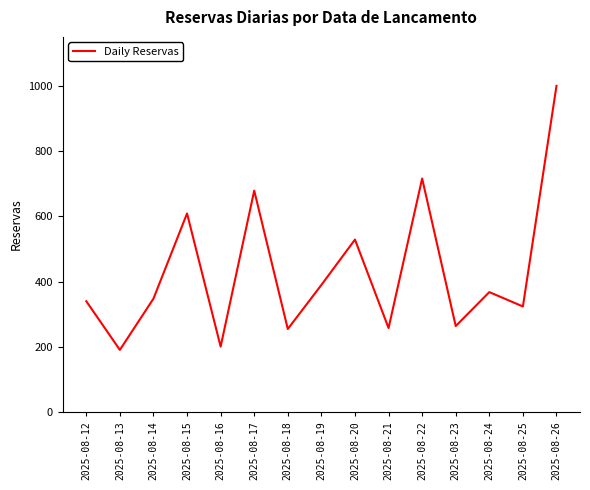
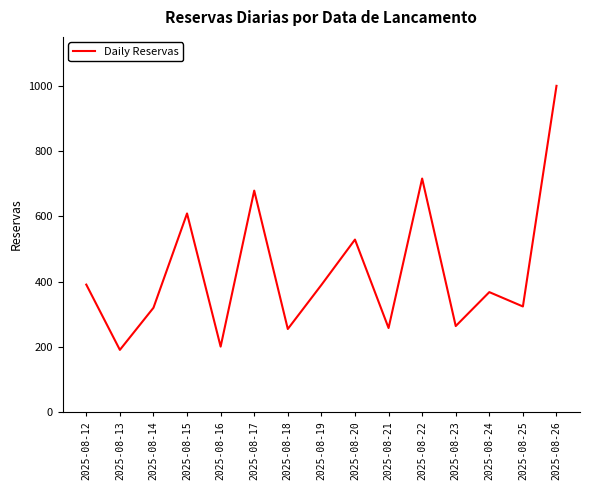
2025-08-12: 340 -> 390
2025-08-14: 350 -> 320
